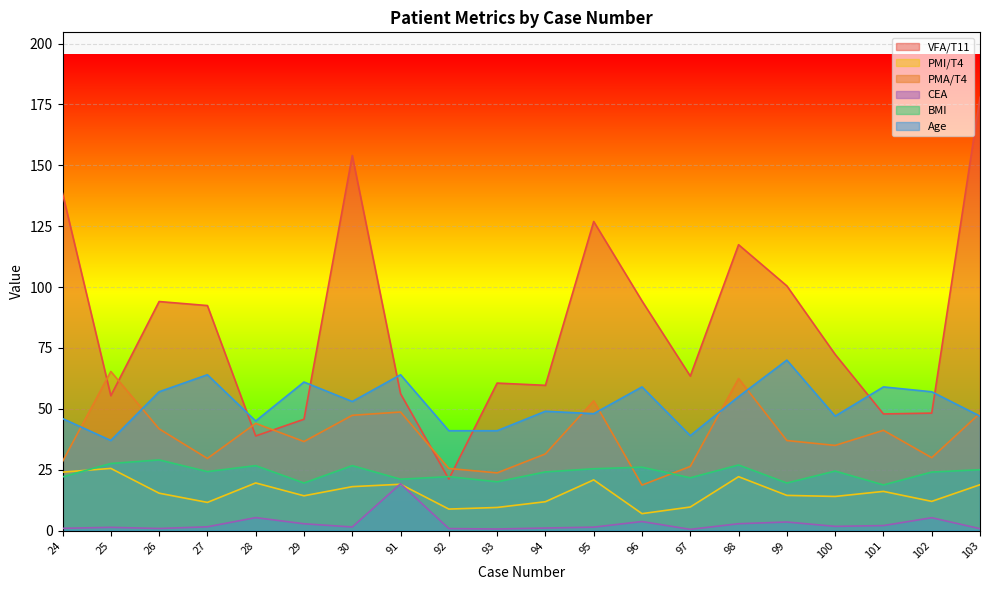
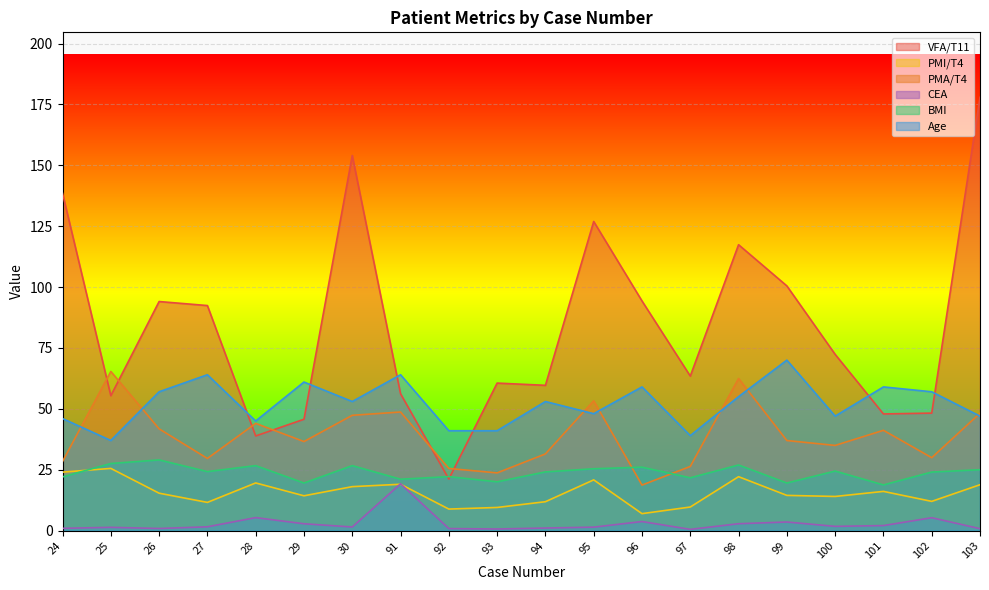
Age, 94: 49 -> 53
